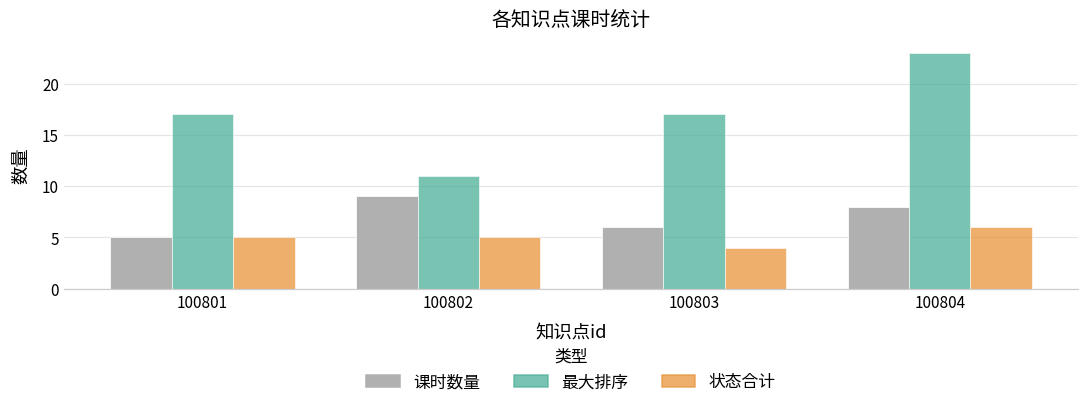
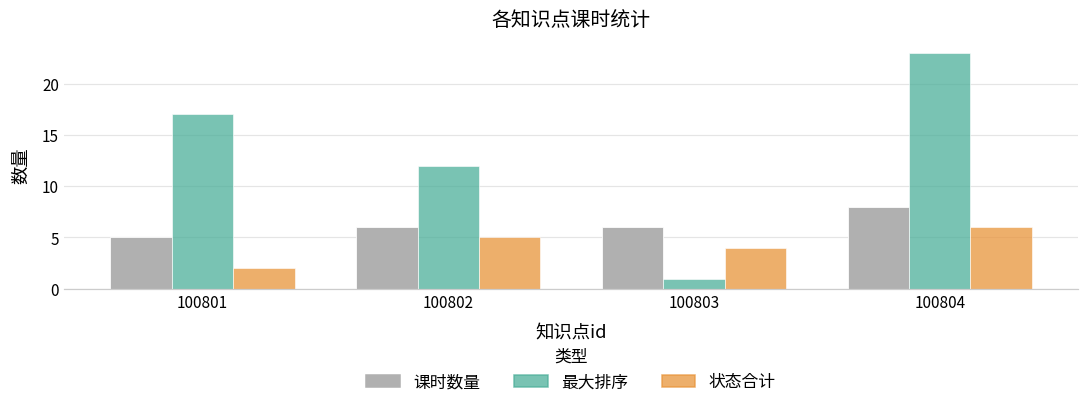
状态合计, 100801: 5 -> 2
课时数量, 100802: 9 -> 6
最大排序, 100802: 11 -> 12
最大排序, 100803: 17 -> 1
